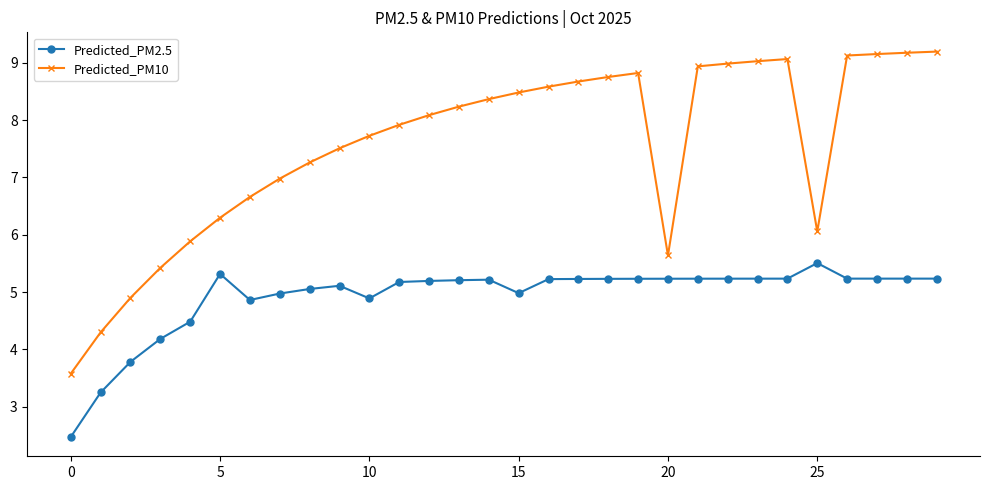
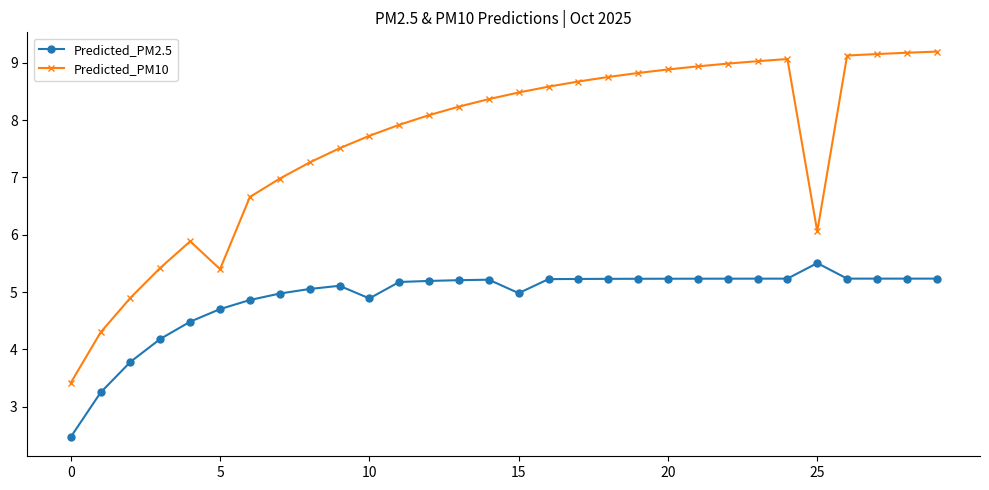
Predicted_PM10, 0: 3.6 -> 3.4
Predicted_PM2.5, 5: 5.3 -> 4.7
Predicted_PM10, 5: 6.3 -> 5.4
Predicted_PM10, 20: 5.6 -> 8.9
